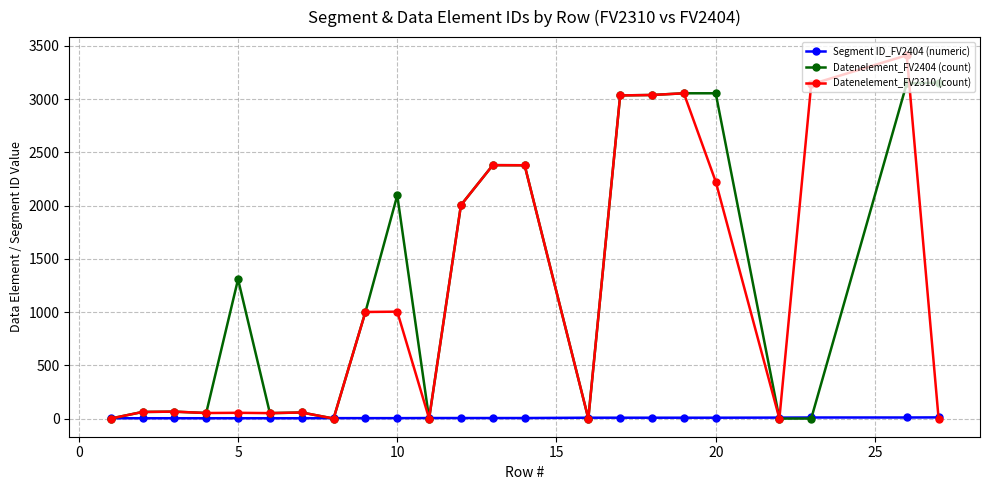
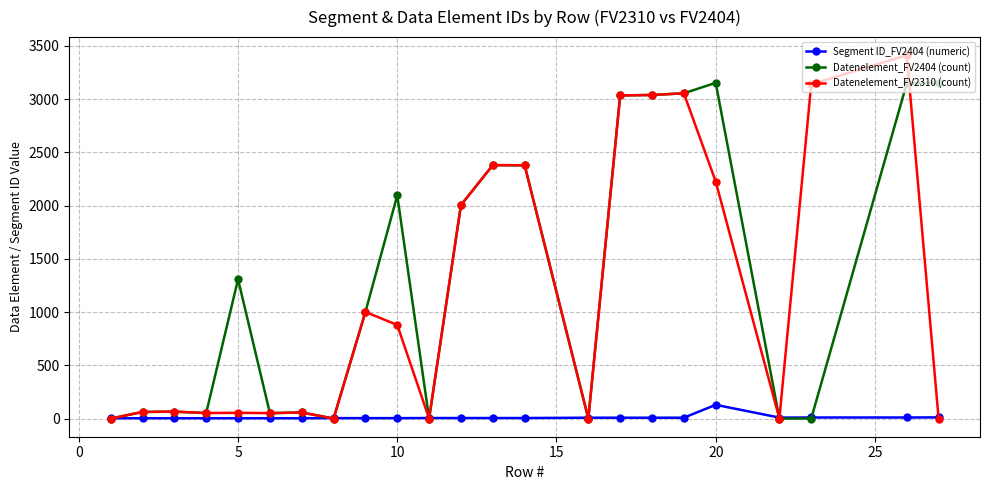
Datenelement_FV2310 (count), 10: 1000 -> 880
Segment ID_FV2404 (numeric), 20: 10 -> 130
Datenelement_FV2404 (count), 20: 3060 -> 3150
